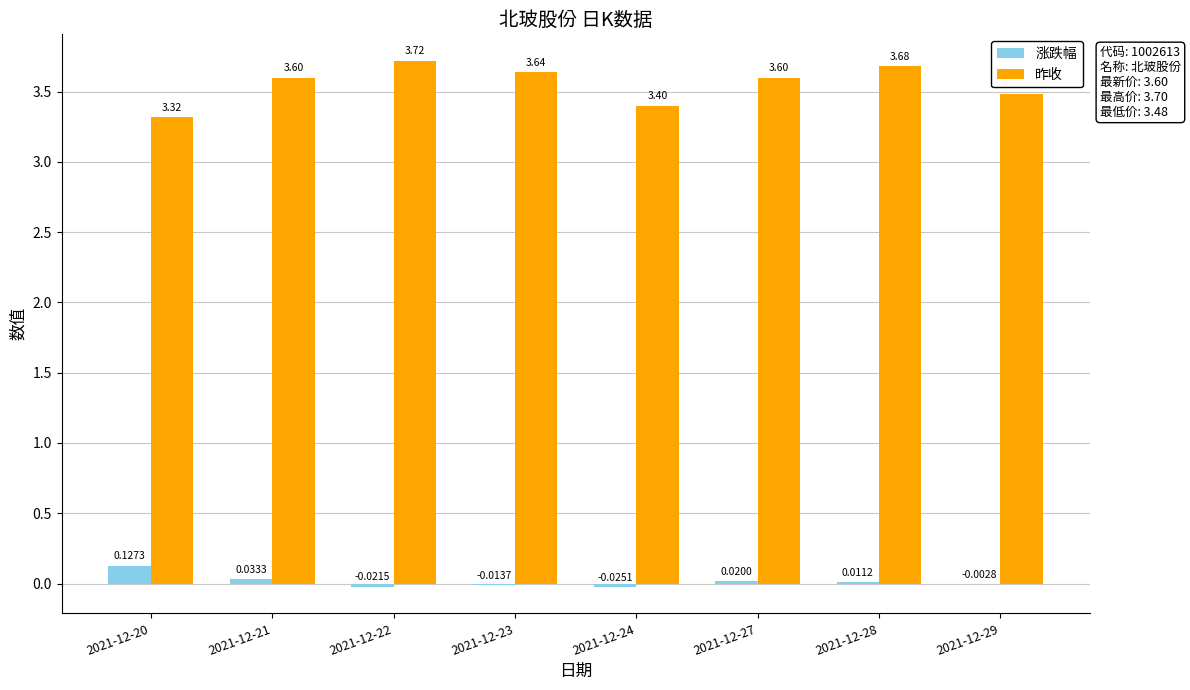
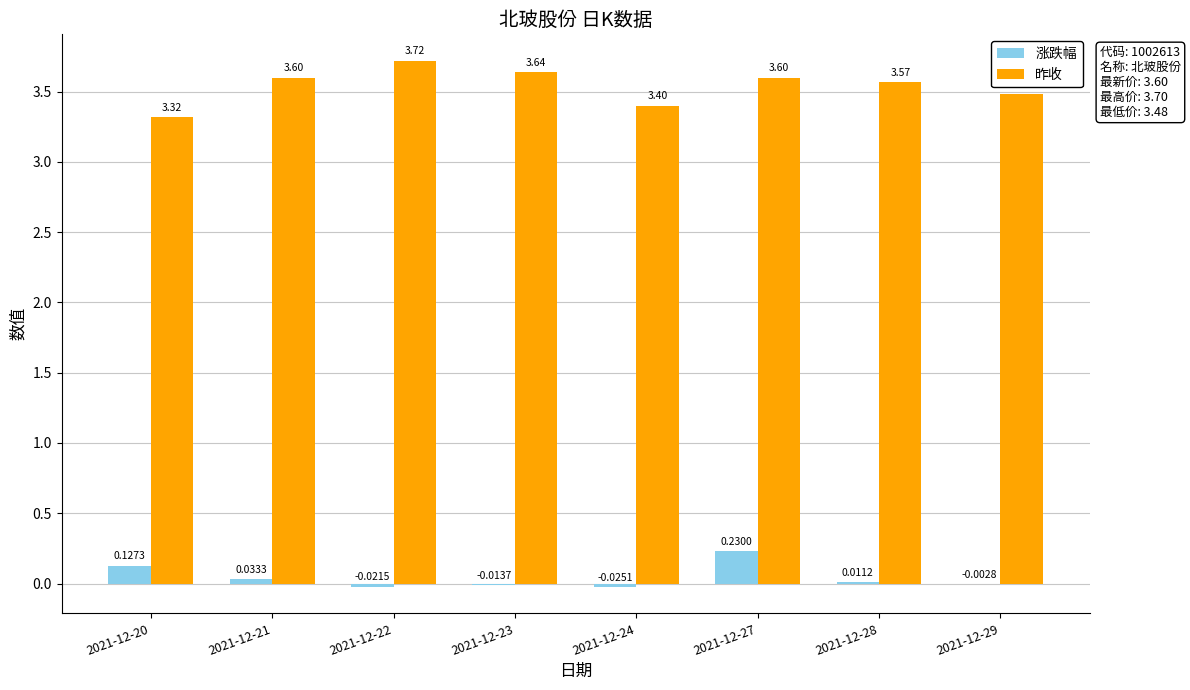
涨跌幅, 2021-12-27: 0.0200 -> 0.2300
昨收, 2021-12-28: 3.68 -> 3.57
